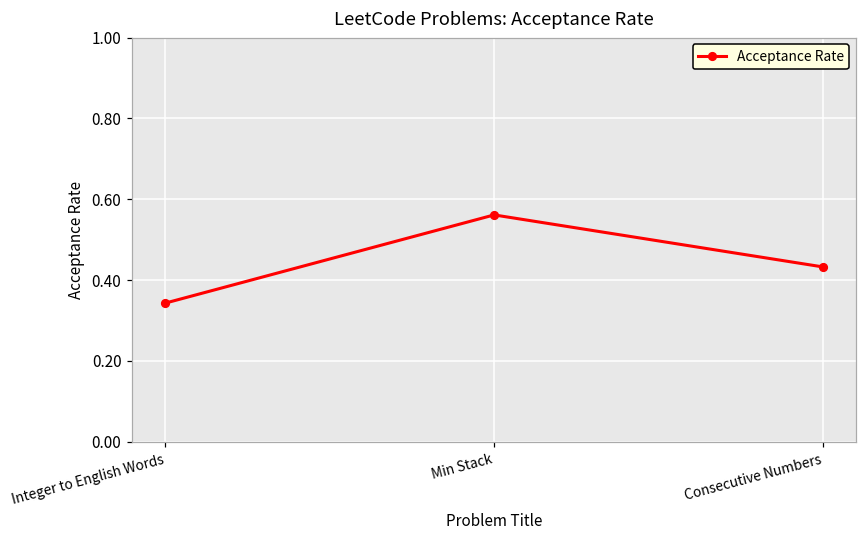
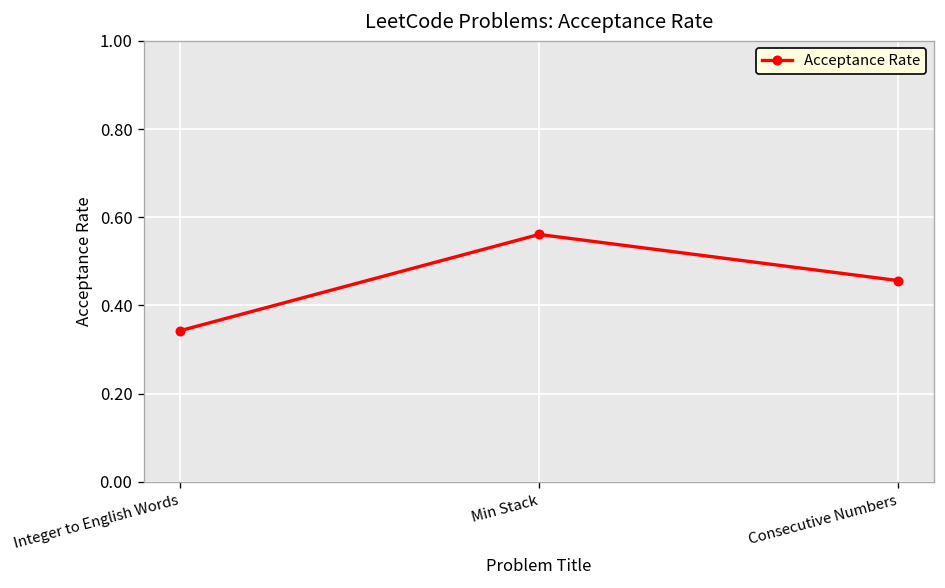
Consecutive Numbers: 0.43 -> 0.46
